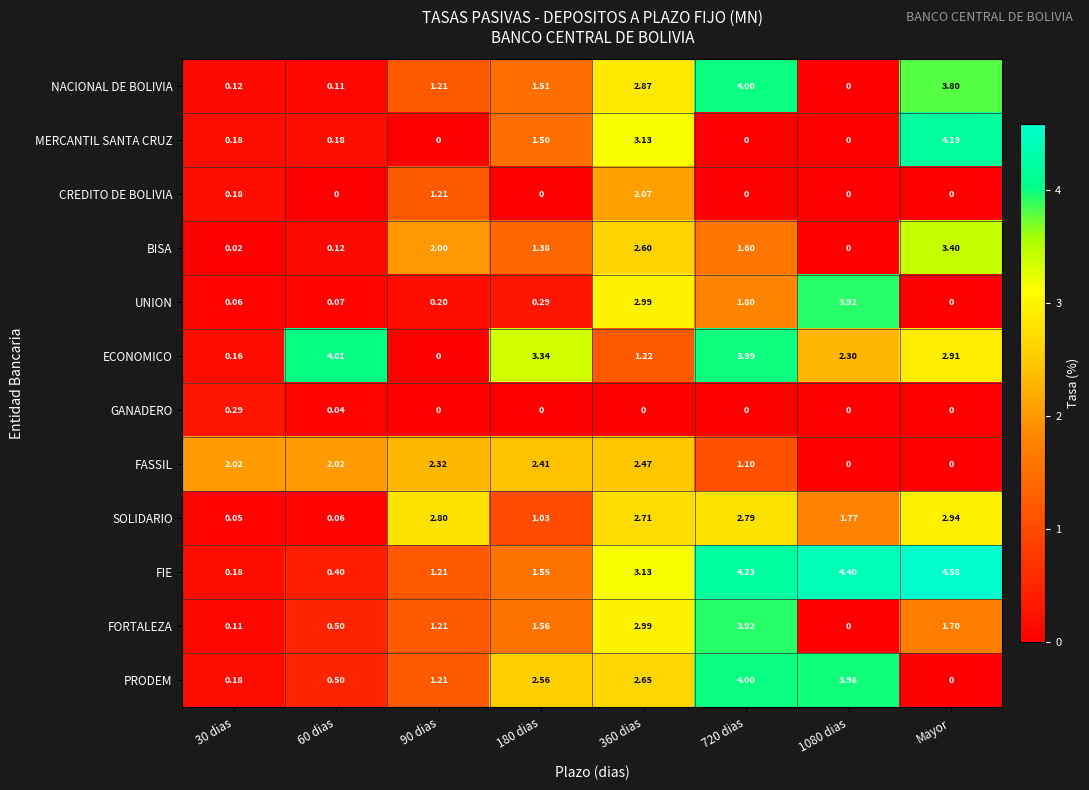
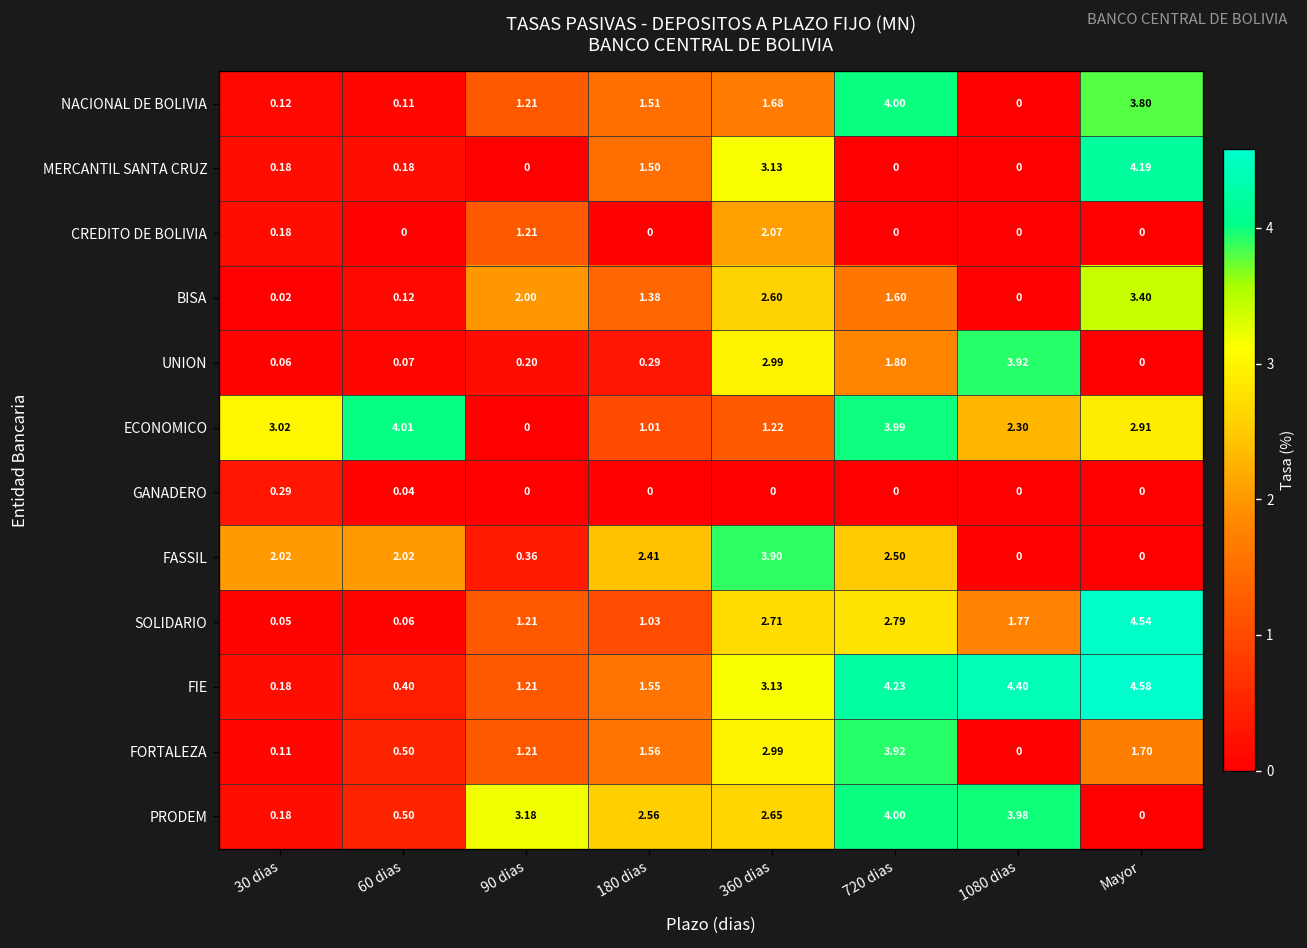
NACIONAL DE BOLIVIA, 360 dias: 2.87 -> 1.68
ECONOMICO, 30 dias: 0.16 -> 3.02
ECONOMICO, 180 dias: 3.34 -> 1.01
FASSIL, 90 dias: 2.32 -> 0.36
FASSIL, 360 dias: 2.47 -> 3.90
FASSIL, 720 dias: 1.10 -> 2.50
SOLIDARIO, 90 dias: 2.80 -> 1.21
SOLIDARIO, Mayor: 2.94 -> 4.54
PRODEM, 90 dias: 1.21 -> 3.18
